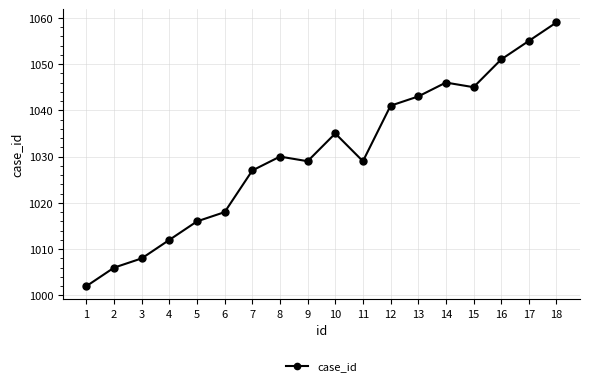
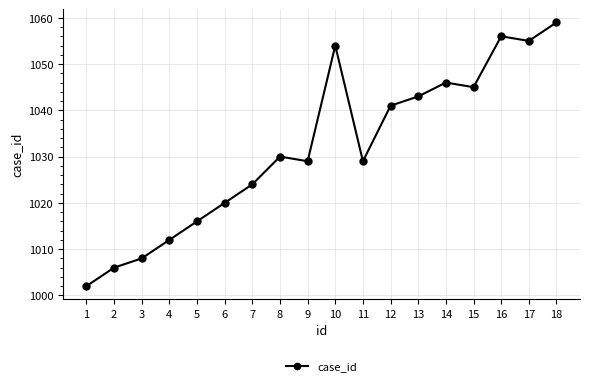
6: 1018 -> 1020
7: 1027 -> 1024
10: 1035 -> 1054
16: 1051 -> 1056
